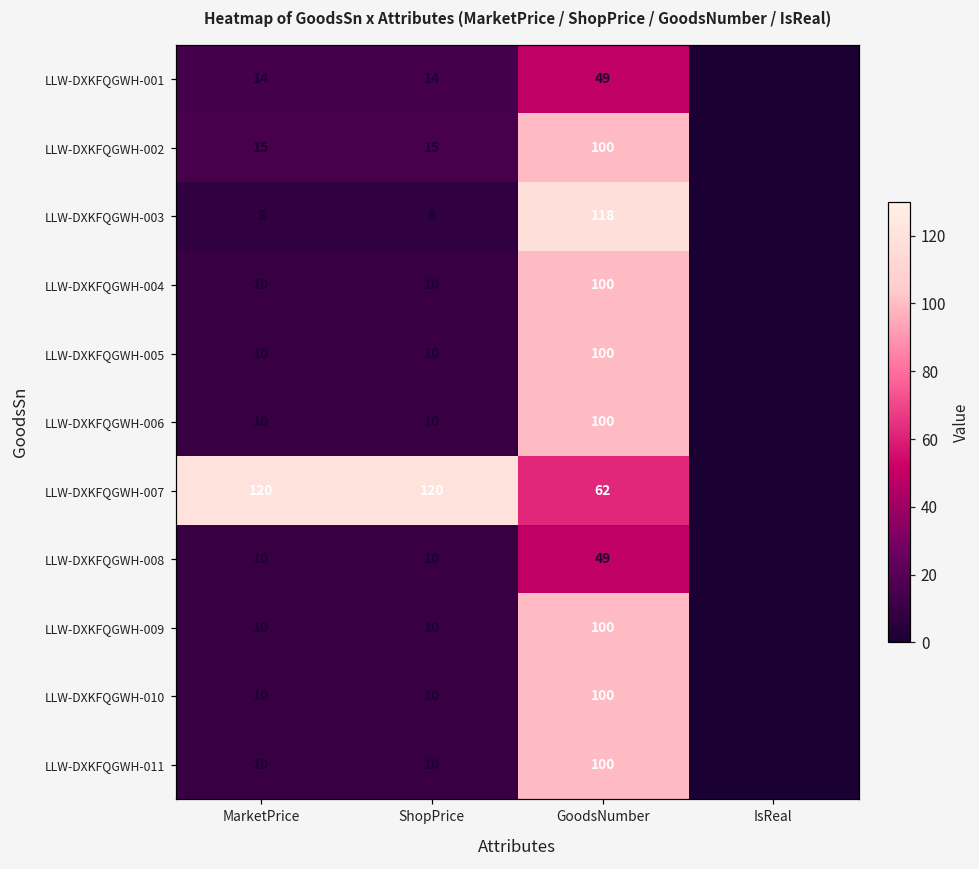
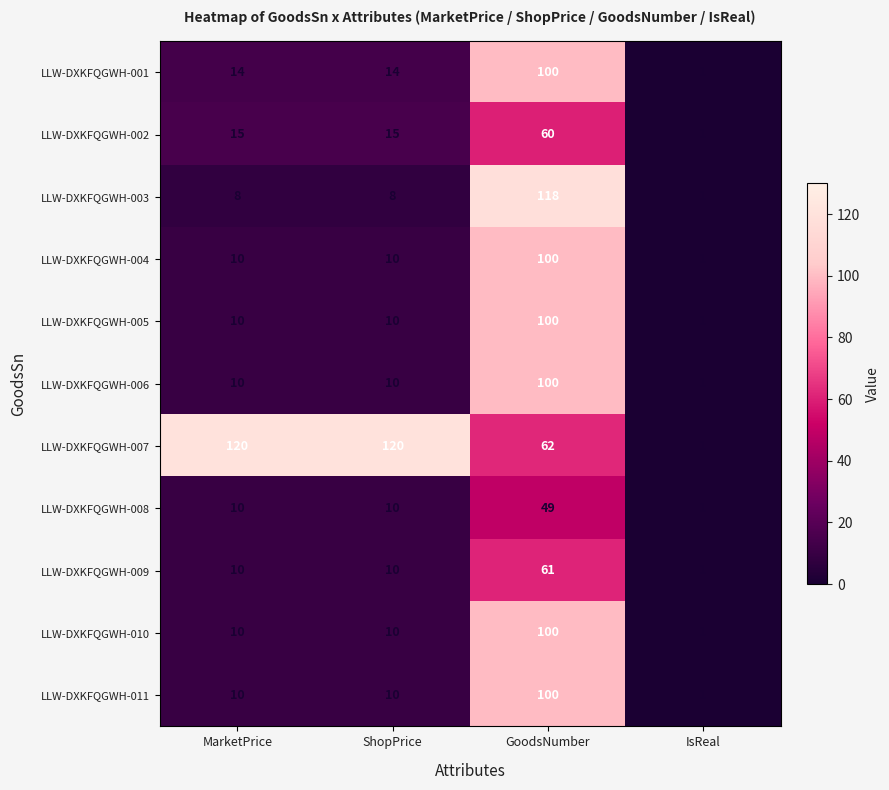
LLW-DXKFQGWH-001, GoodsNumber: 49 -> 100
LLW-DXKFQGWH-002, GoodsNumber: 100 -> 60
LLW-DXKFQGWH-009, GoodsNumber: 100 -> 61
